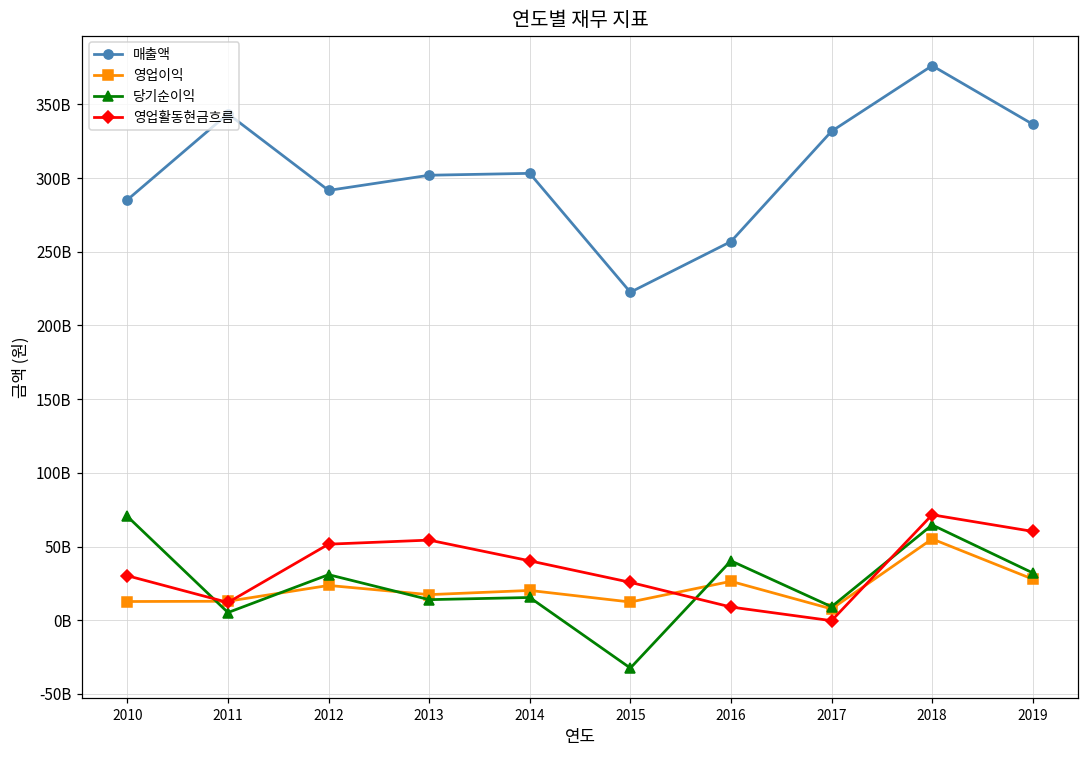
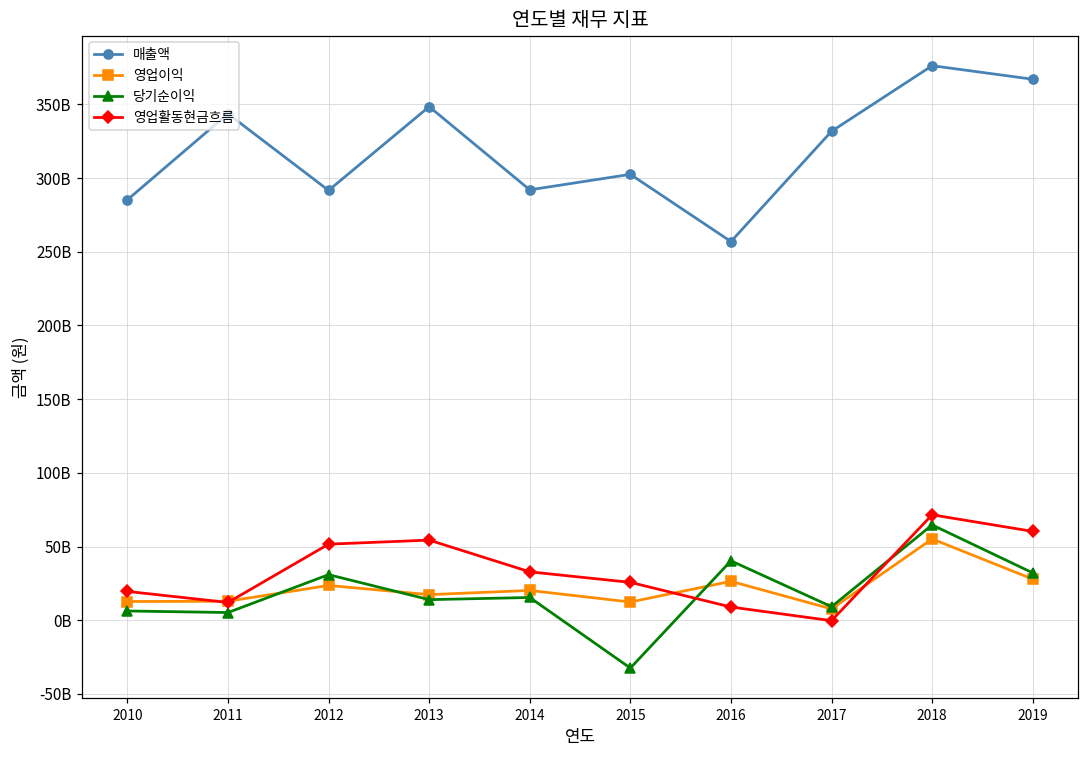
당기순이익, 2010: 70000000000 -> 6000000000
영업활동현금흐름, 2010: 30000000000 -> 20000000000
매출액, 2013: 302000000000 -> 348000000000
매출액, 2014: 303000000000 -> 292000000000
영업활동현금흐름, 2014: 40000000000 -> 33000000000
매출액, 2015: 223000000000 -> 302000000000
매출액, 2019: 336000000000 -> 367000000000
